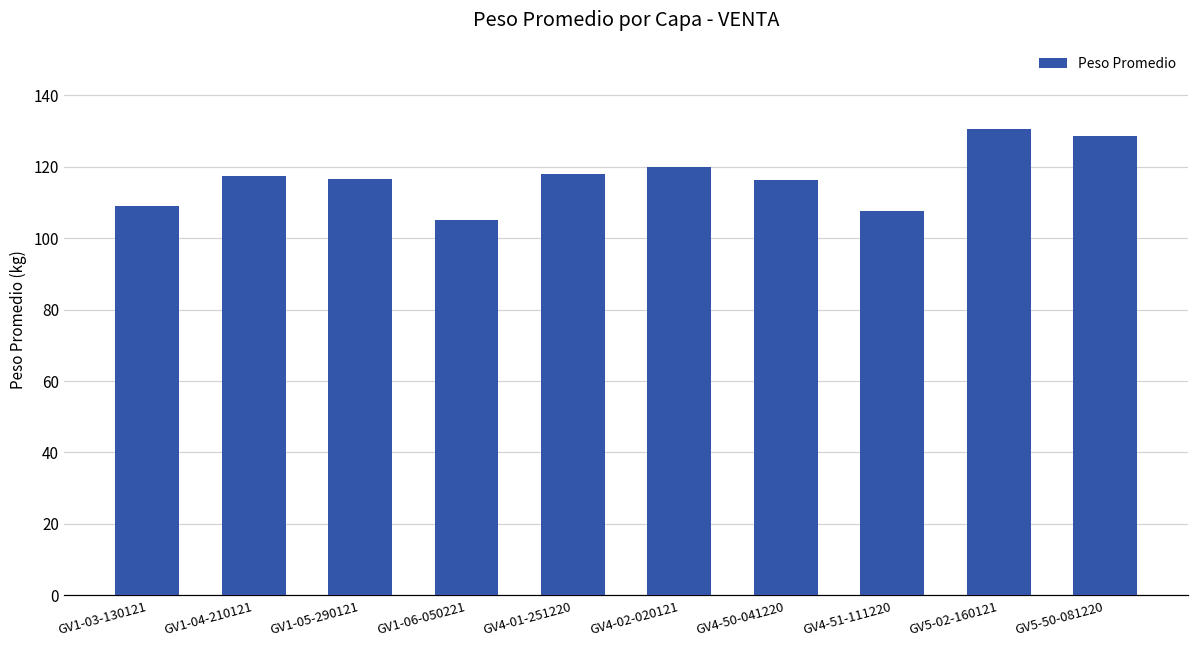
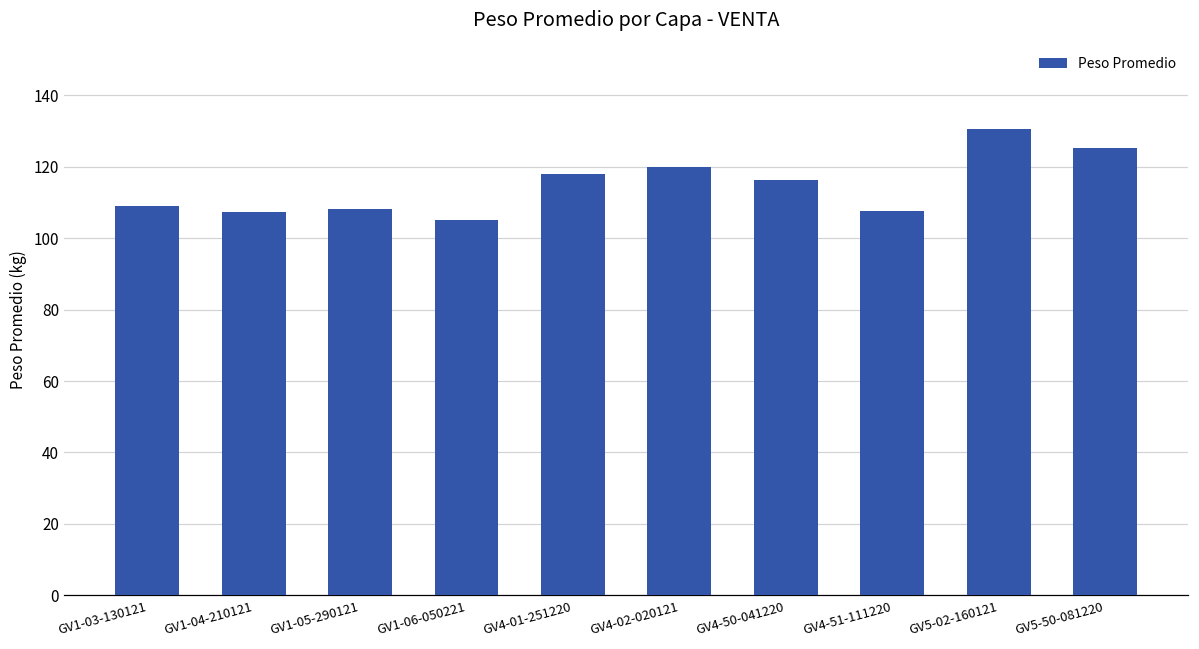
GV1-04-210121: 117 -> 107
GV1-05-290121: 117 -> 108
GV5-50-081220: 129 -> 125
